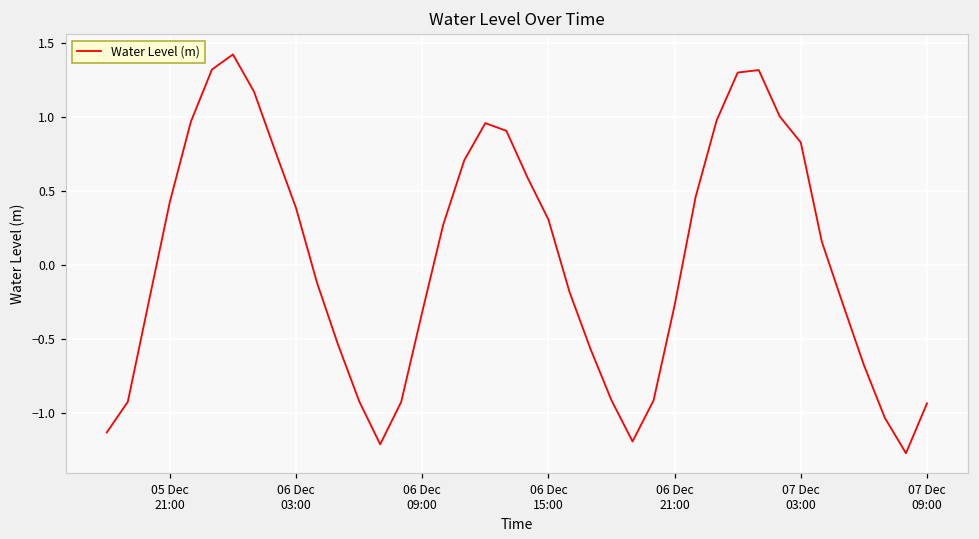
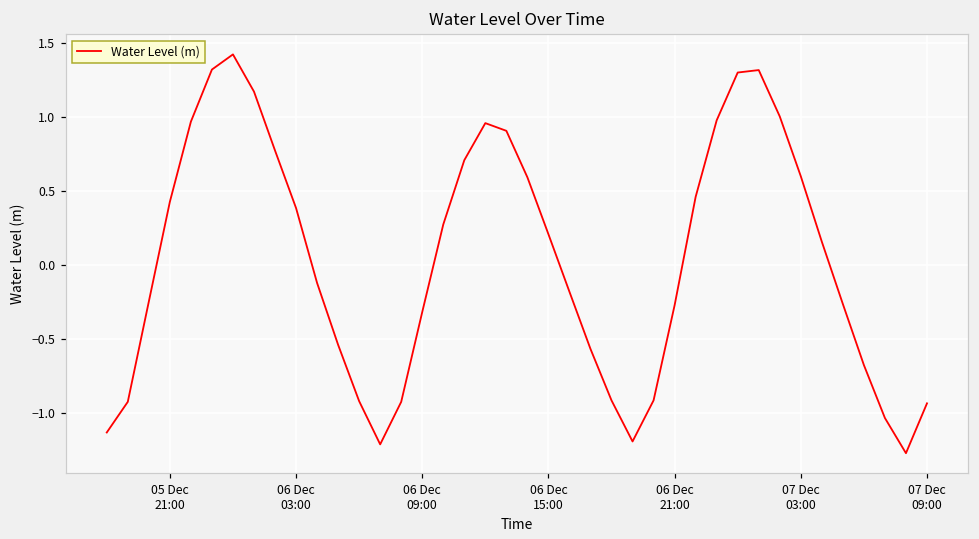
06 Dec 15:00: 0.31 -> 0.21
07 Dec 03:00: 0.83 -> 0.60
